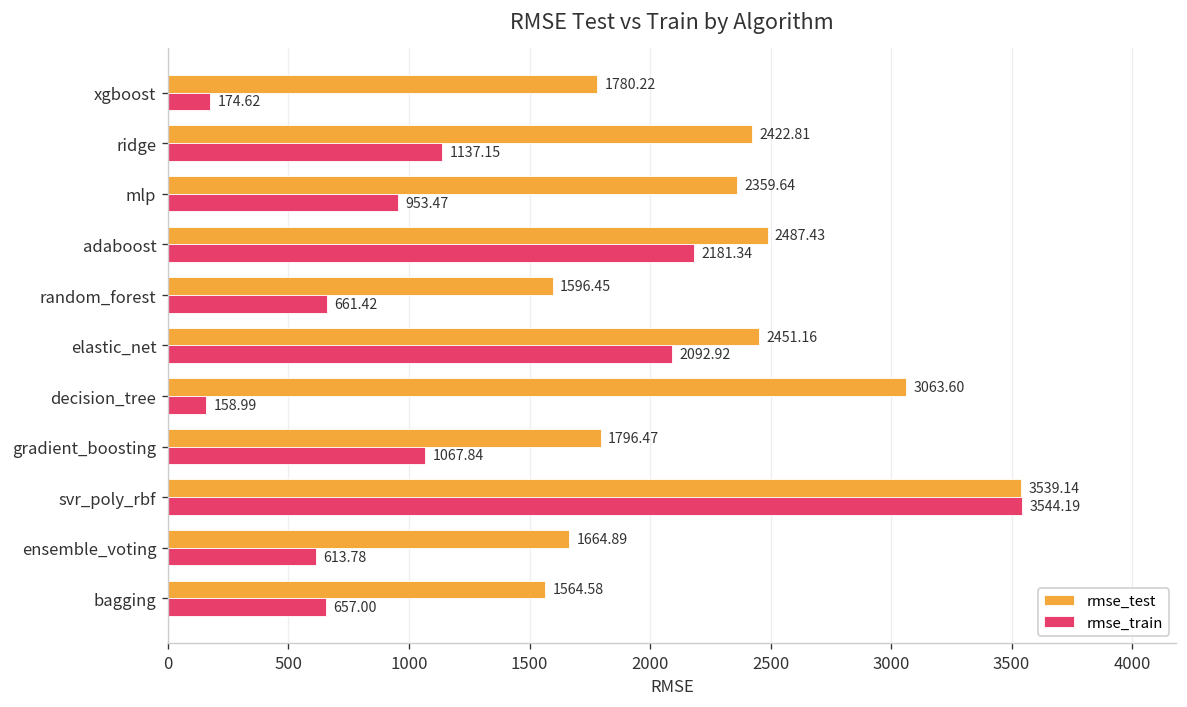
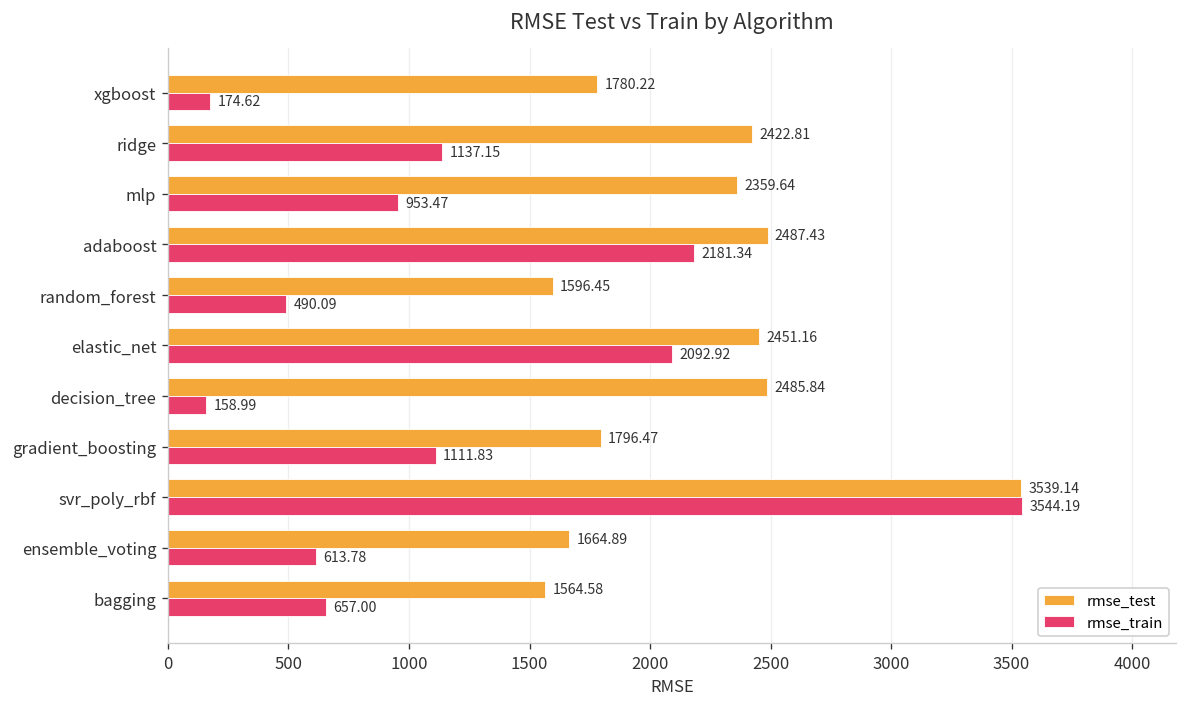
rmse_train, random_forest: 661.42 -> 490.09
rmse_test, decision_tree: 3063.60 -> 2485.84
rmse_train, gradient_boosting: 1067.84 -> 1111.83
